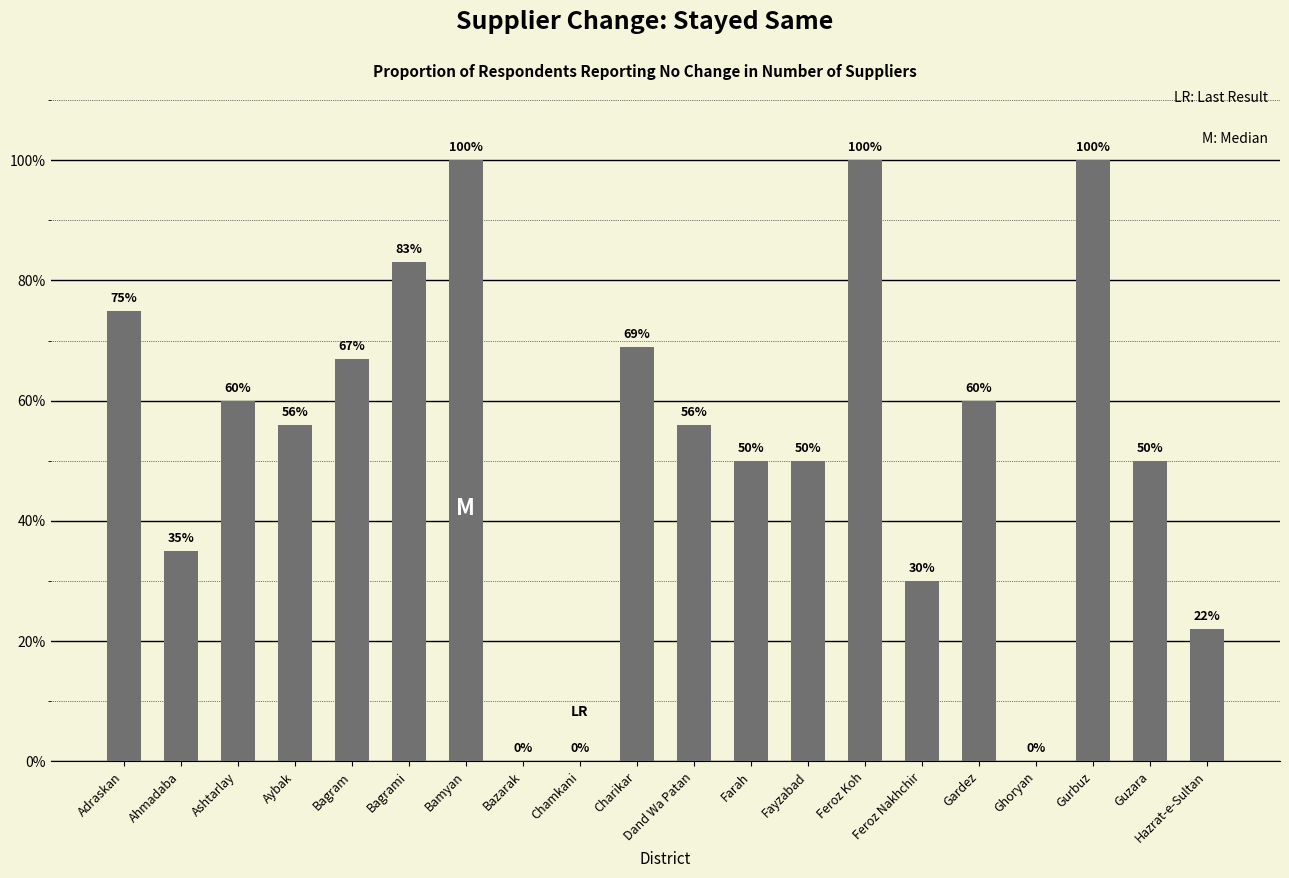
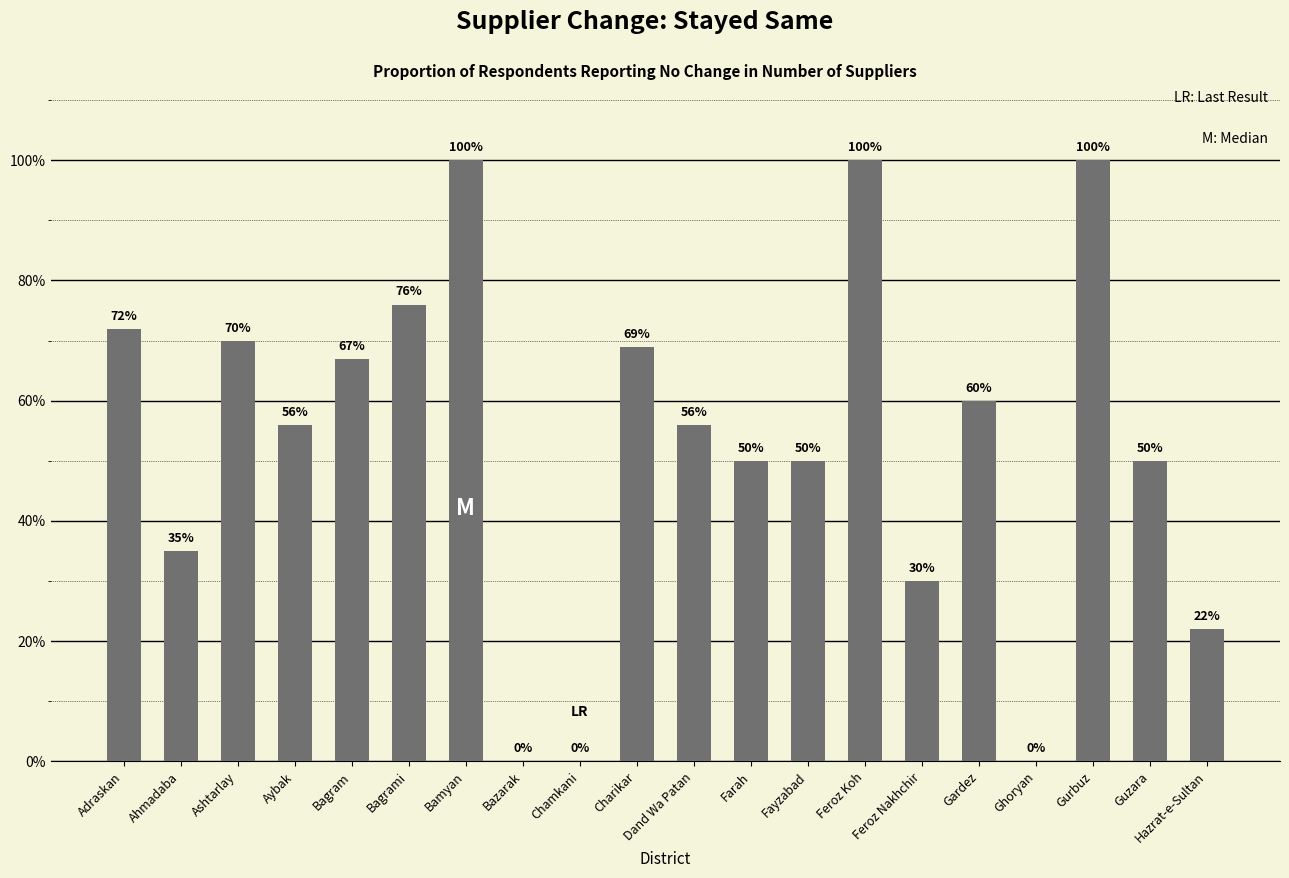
Adraskan: 75% -> 72%
Ashtarlay: 60% -> 70%
Bagrami: 83% -> 76%
